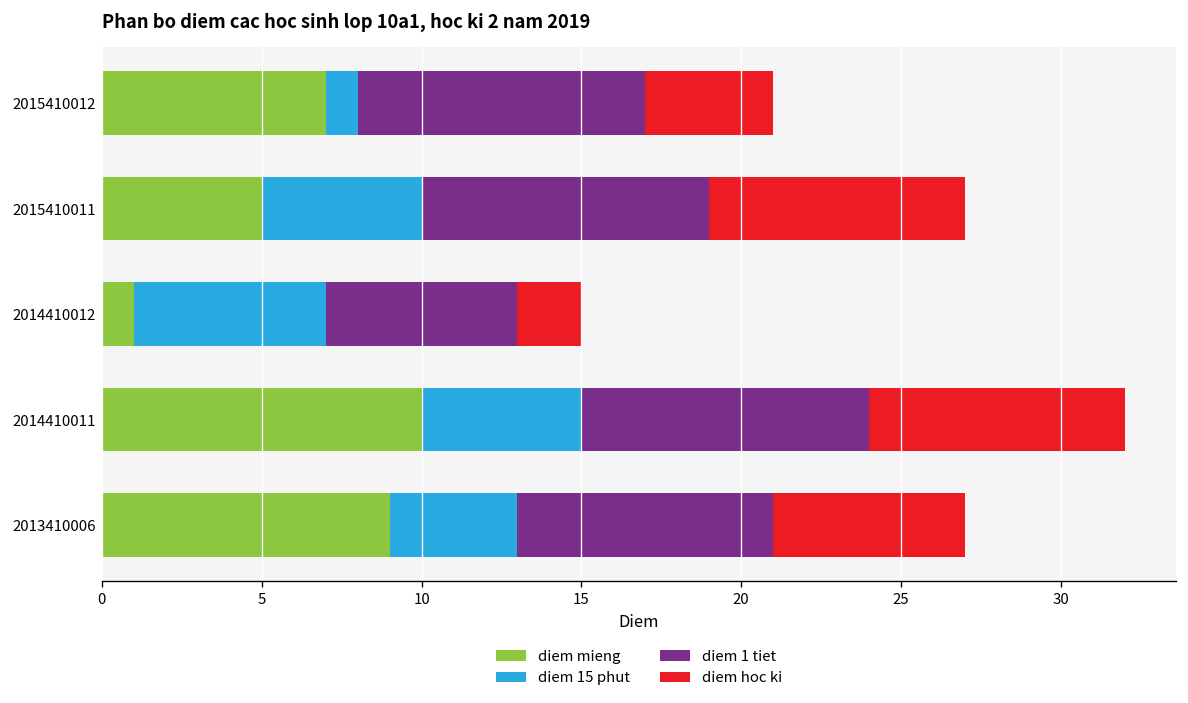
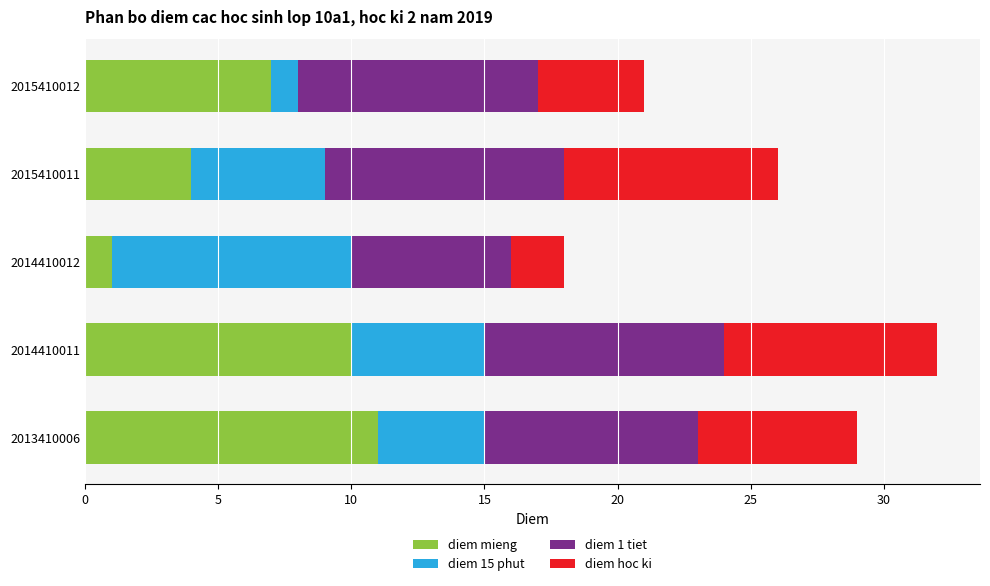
diem mieng, 2015410011: 5 -> 4
diem 15 phut, 2014410012: 6 -> 9
diem mieng, 2013410006: 9 -> 11
